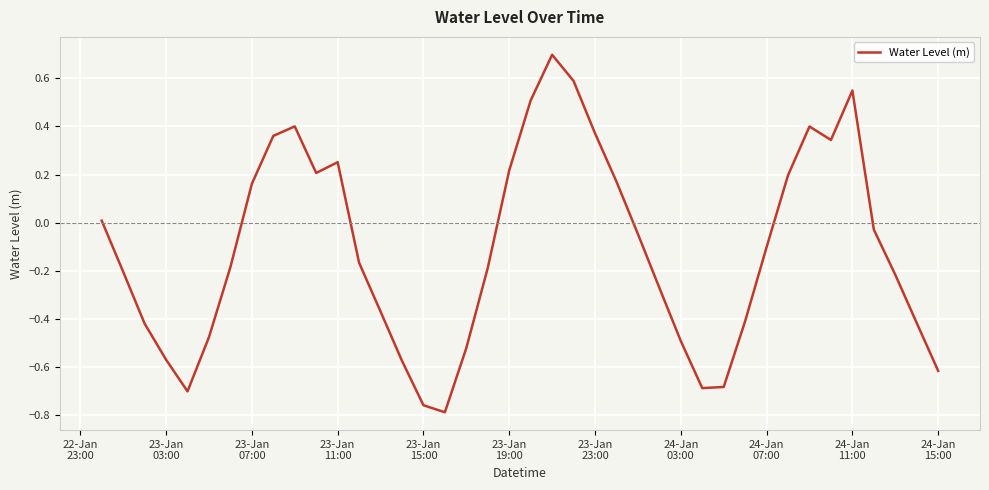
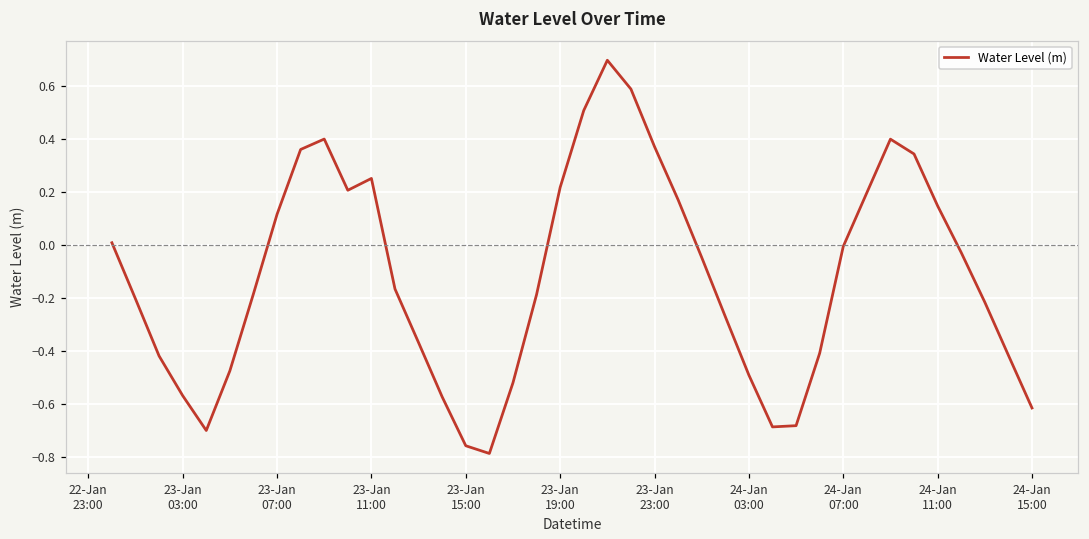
23-Jan 07:00: 0.16 -> 0.12
24-Jan 07:00: -0.10 -> -0.01
24-Jan 11:00: 0.55 -> 0.15
